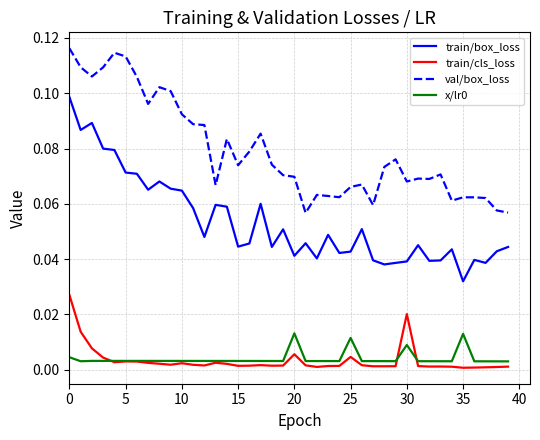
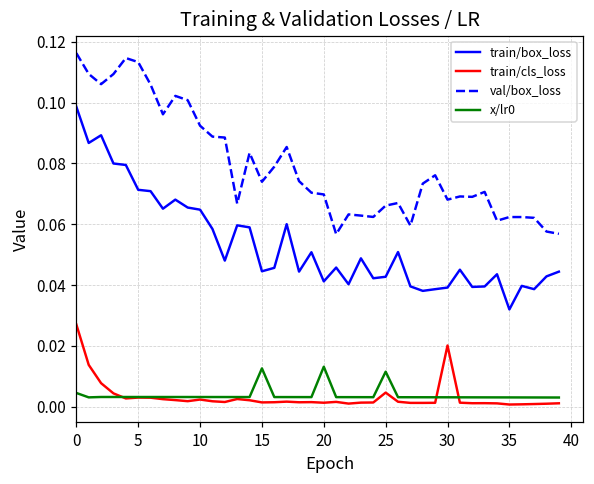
x/lr0, 15: 0.003 -> 0.013
train/cls_loss, 20: 0.006 -> 0.001
x/lr0, 30: 0.009 -> 0.003
x/lr0, 35: 0.013 -> 0.003
